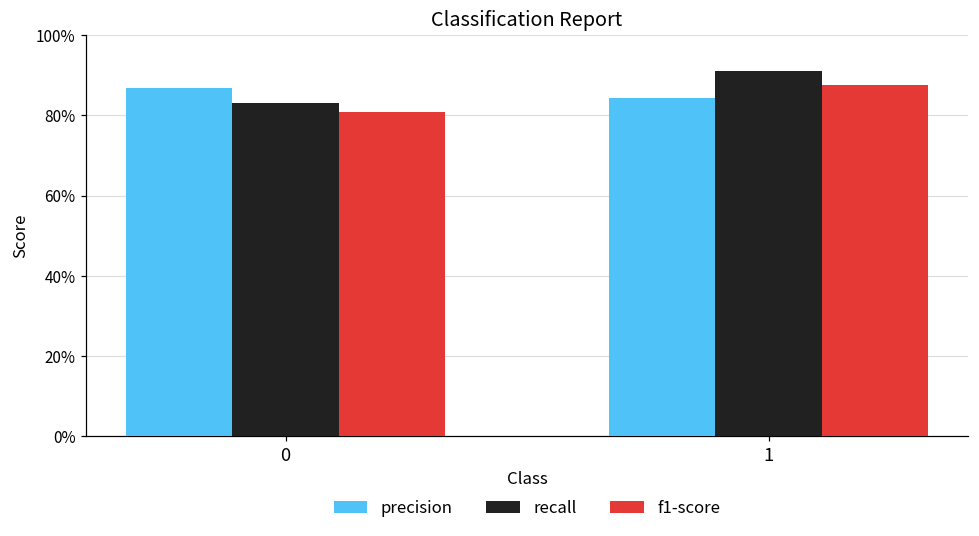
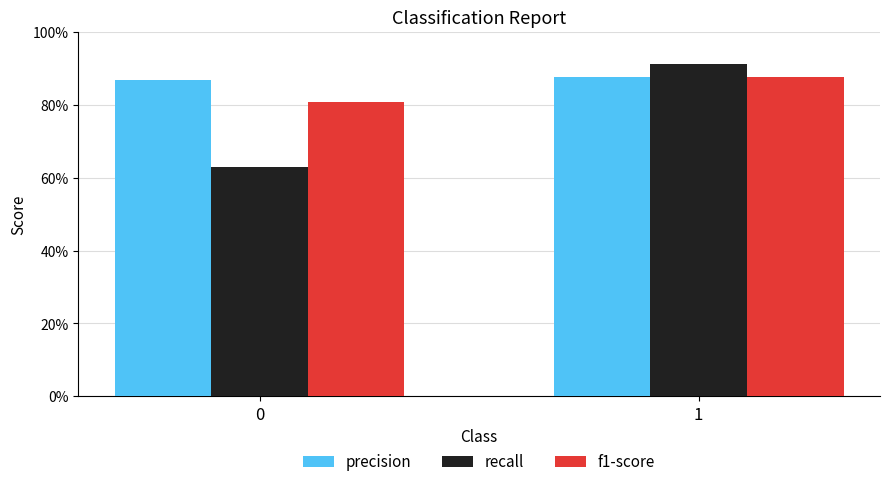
recall, 0: 83% -> 63%
precision, 1: 84% -> 88%
